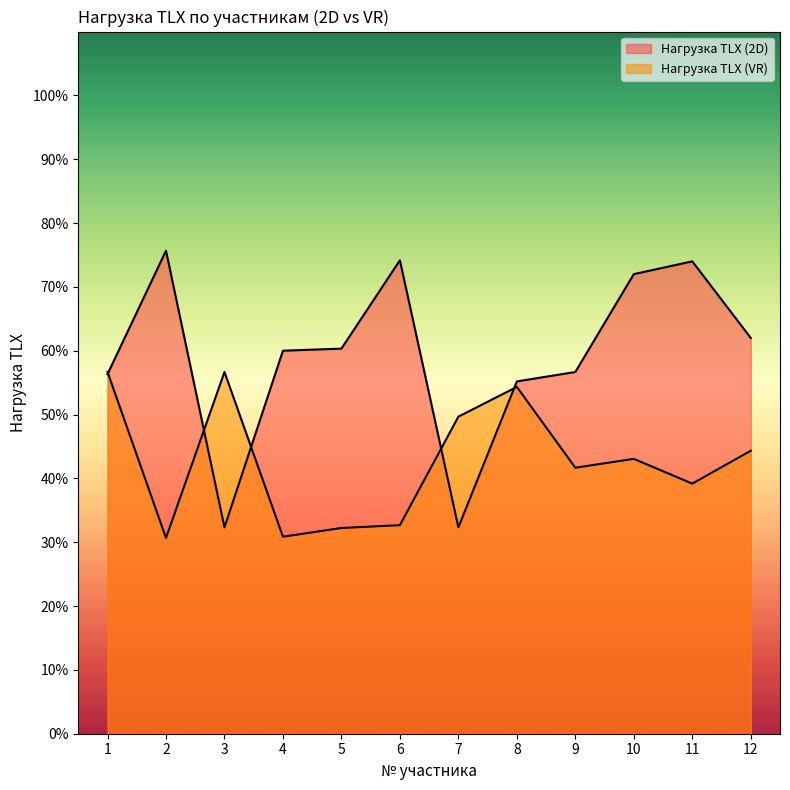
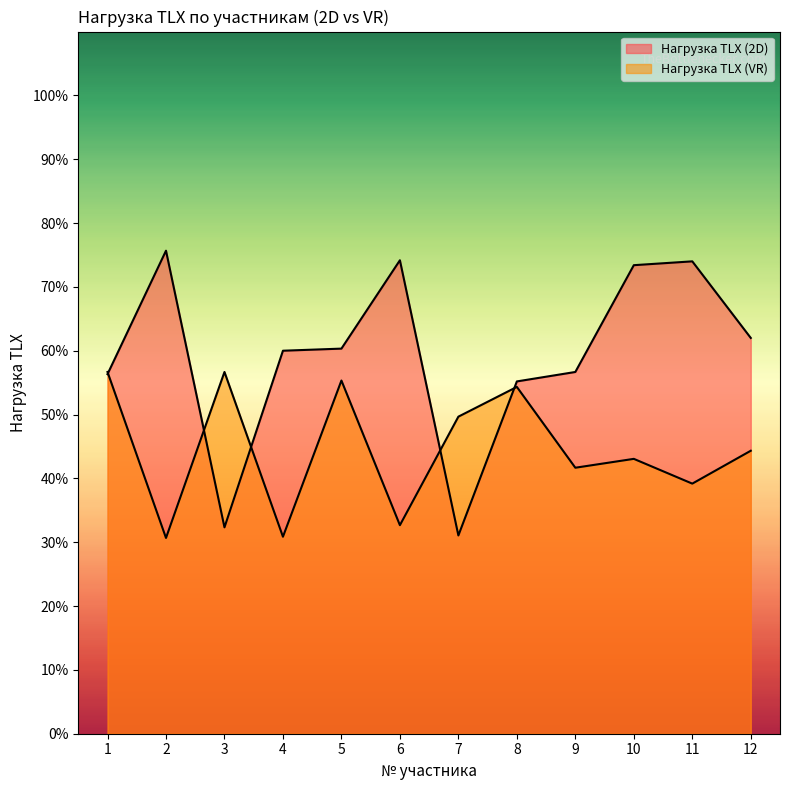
Нагрузка TLX (VR), 5: 32% -> 55%
Нагрузка TLX (2D), 7: 32% -> 31%
Нагрузка TLX (2D), 10: 72% -> 73%
